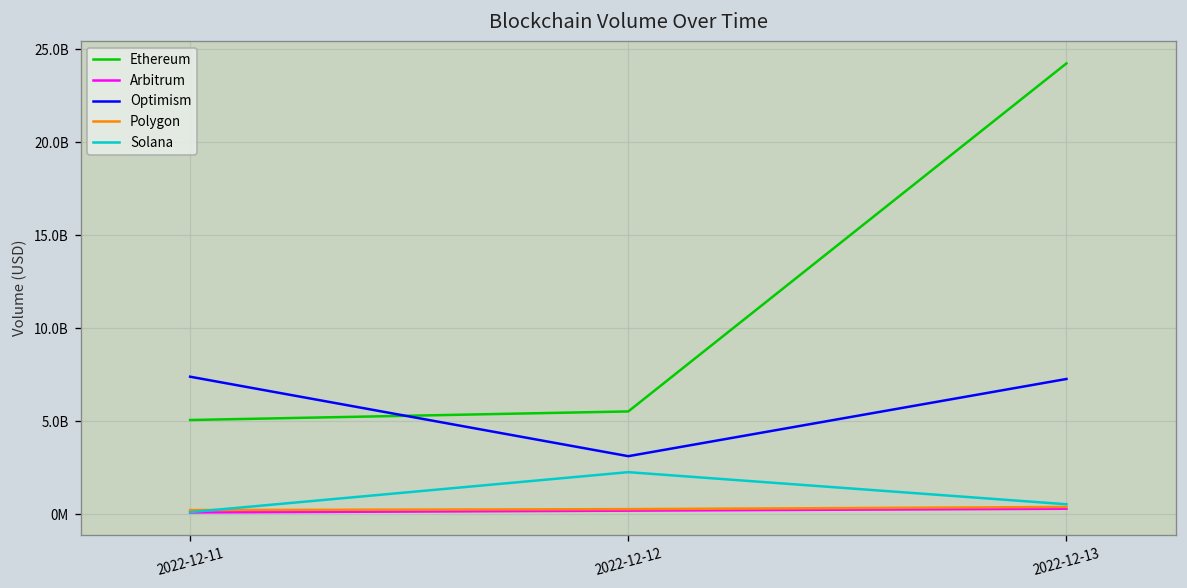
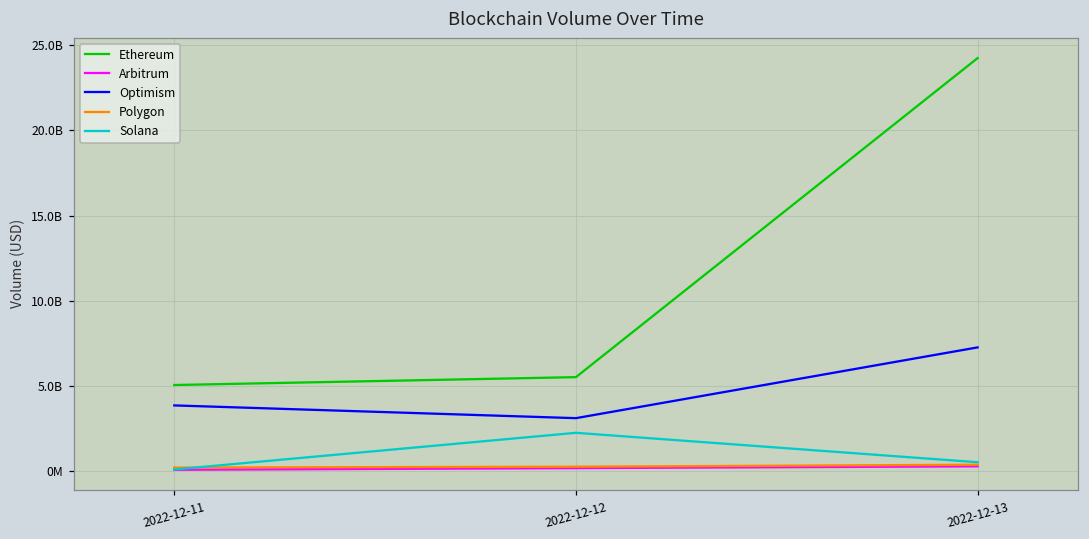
Optimism, 2022-12-11: 7400000000 -> 3900000000
